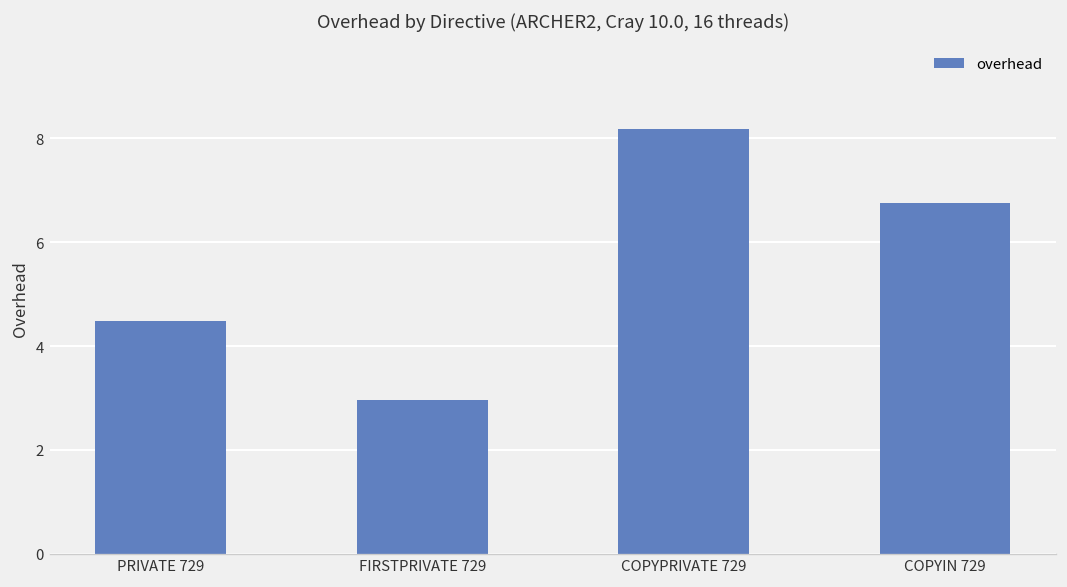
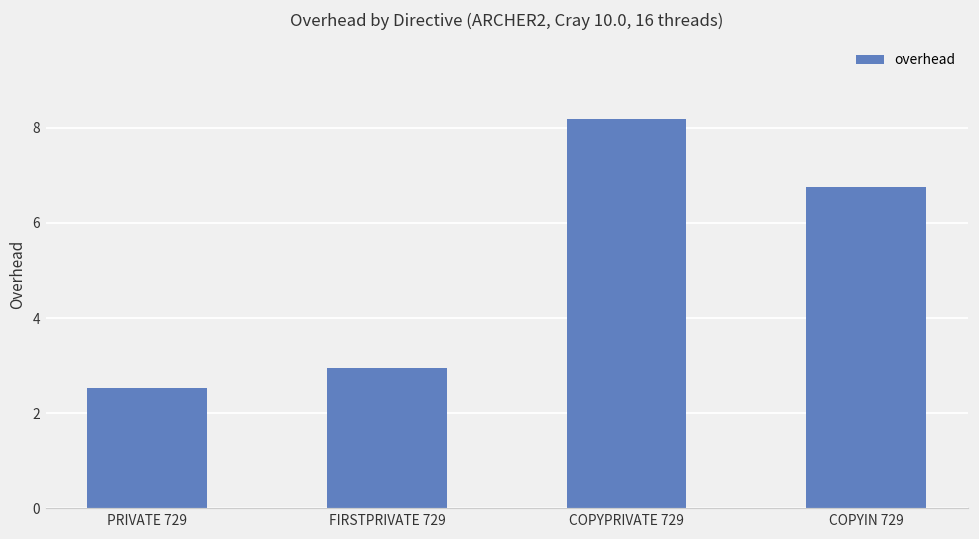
PRIVATE 729: 4.5 -> 2.5
